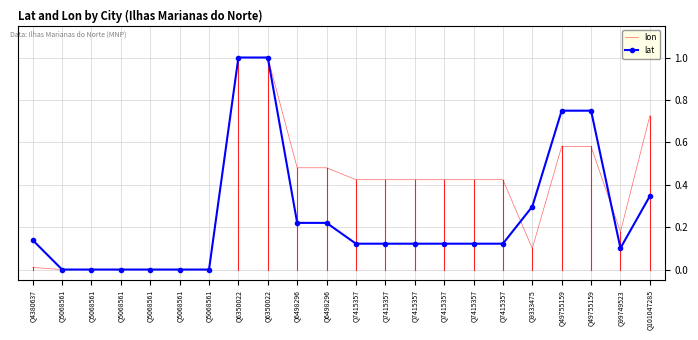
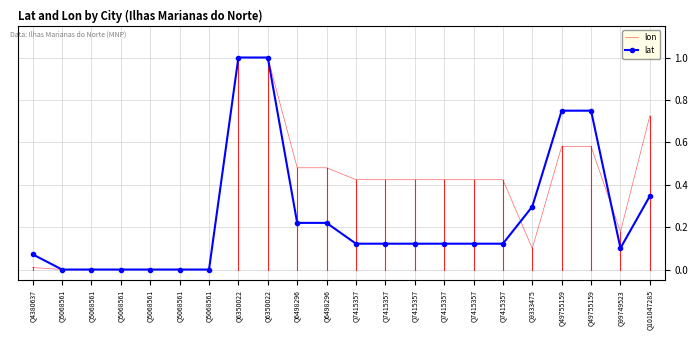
lat, Q4380637: 0.14 -> 0.07
